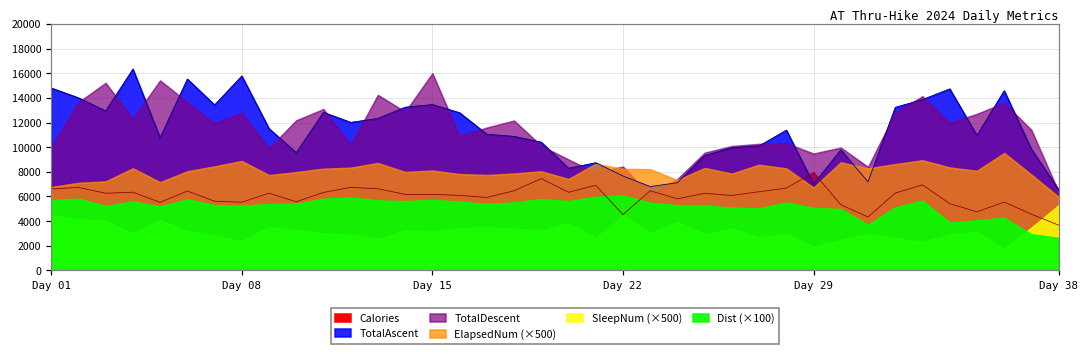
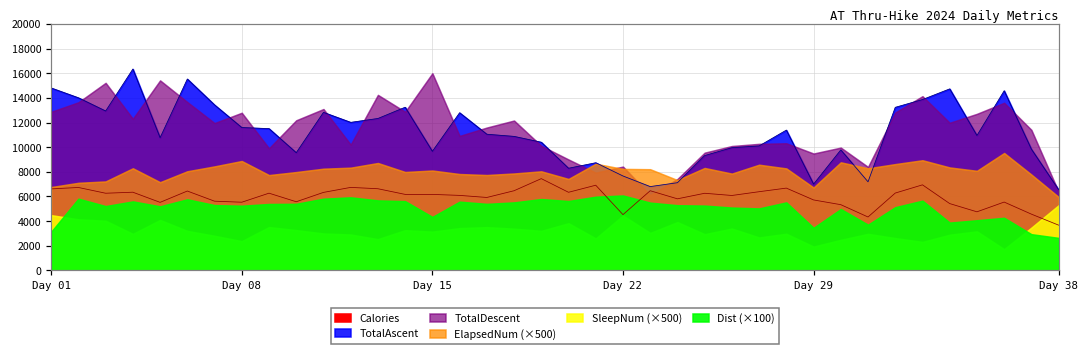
TotalDescent, Day 01: 10000 -> 12900
Dist (×100), Day 01: 5700 -> 3100
TotalAscent, Day 08: 15800 -> 11600
TotalAscent, Day 15: 13500 -> 9700
Dist (×100), Day 15: 5700 -> 4300
Calories, Day 29: 7900 -> 5700
Dist (×100), Day 29: 5100 -> 3500
